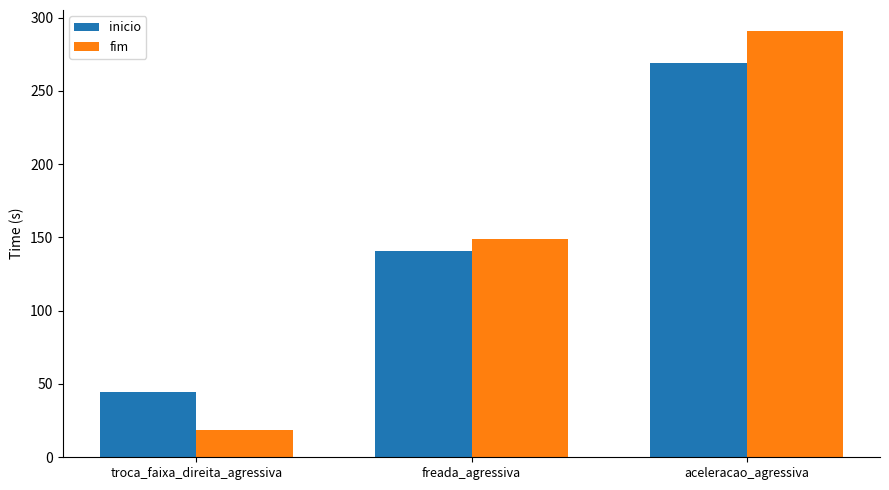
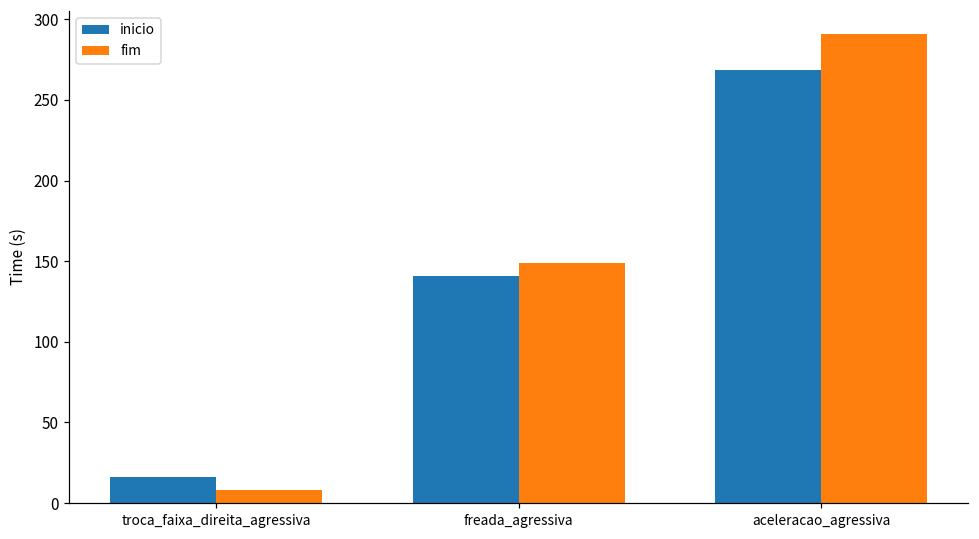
inicio, troca_faixa_direita_agressiva: 45 -> 16
fim, troca_faixa_direita_agressiva: 19 -> 8
